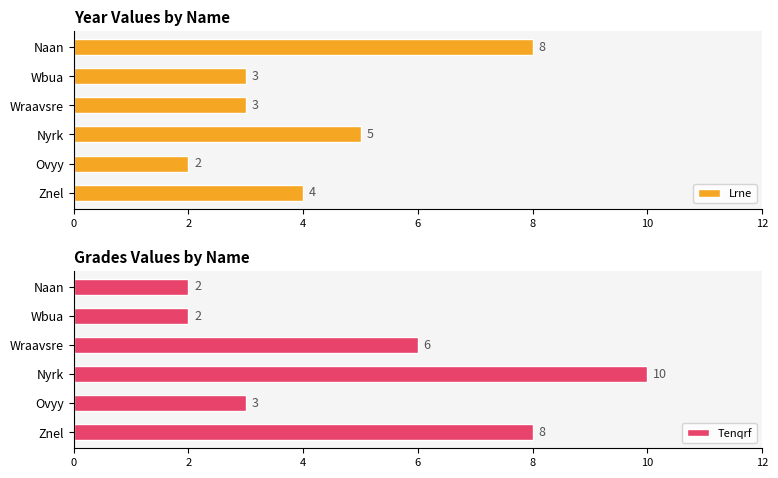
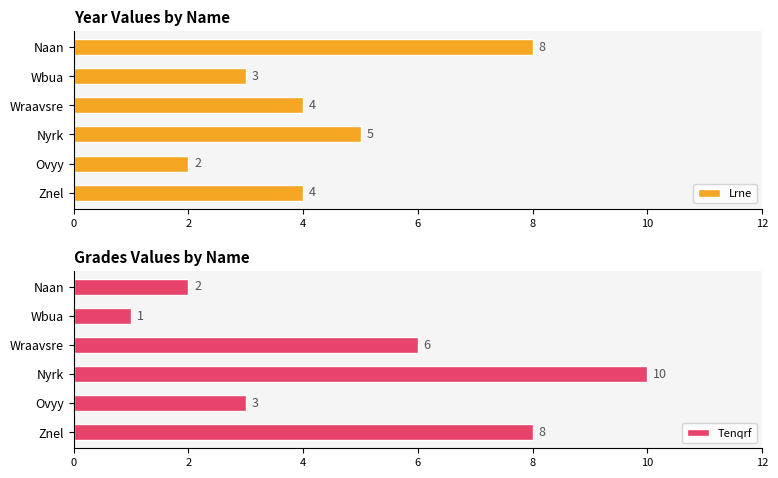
Year Values by Name, Wraavsre: 3 -> 4
Grades Values by Name, Wbua: 2 -> 1
